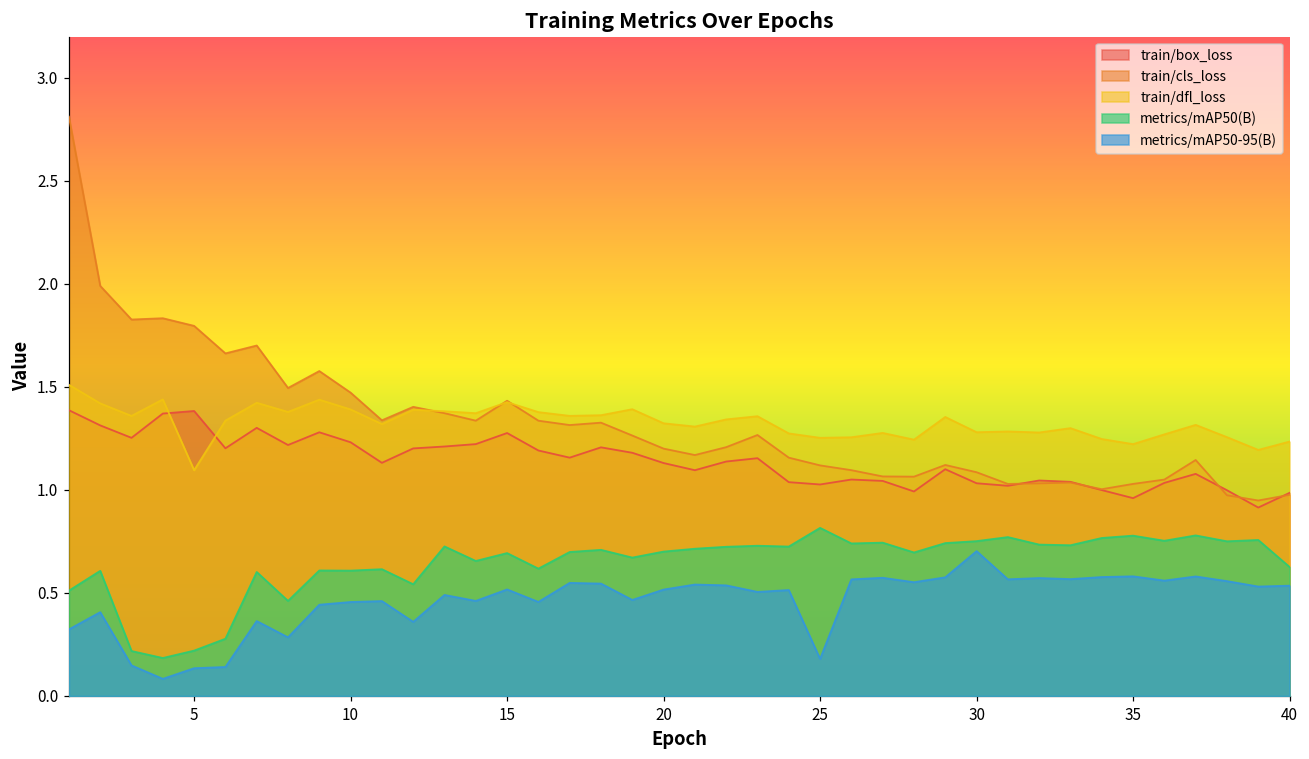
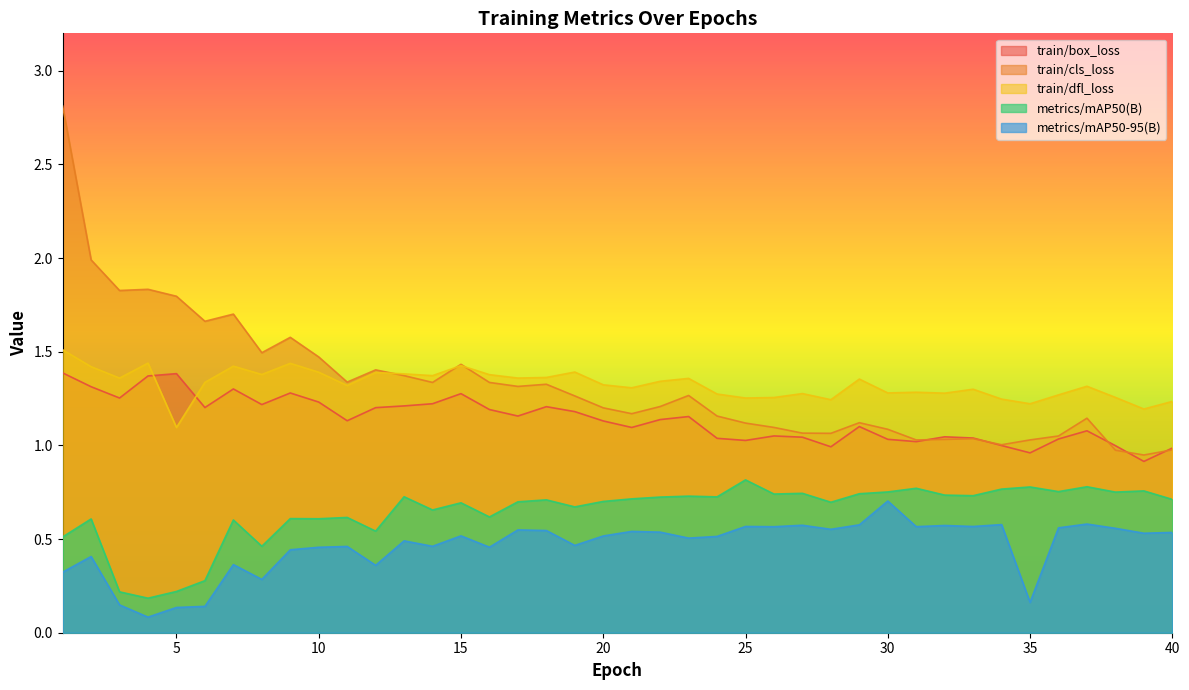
metrics/mAP50-95(B), 25: 0.18 -> 0.57
metrics/mAP50-95(B), 35: 0.58 -> 0.16
metrics/mAP50(B), 40: 0.63 -> 0.71
